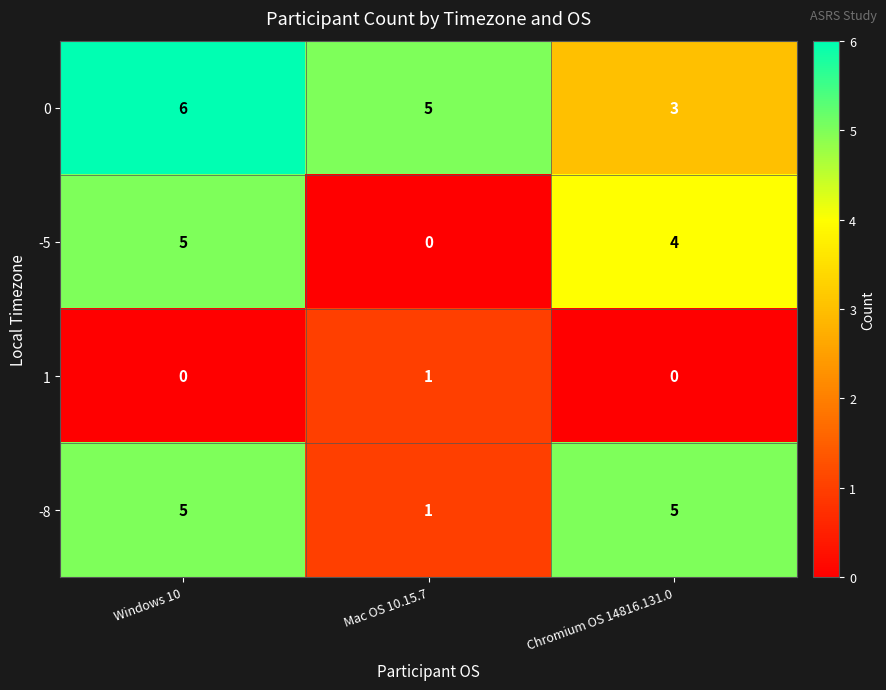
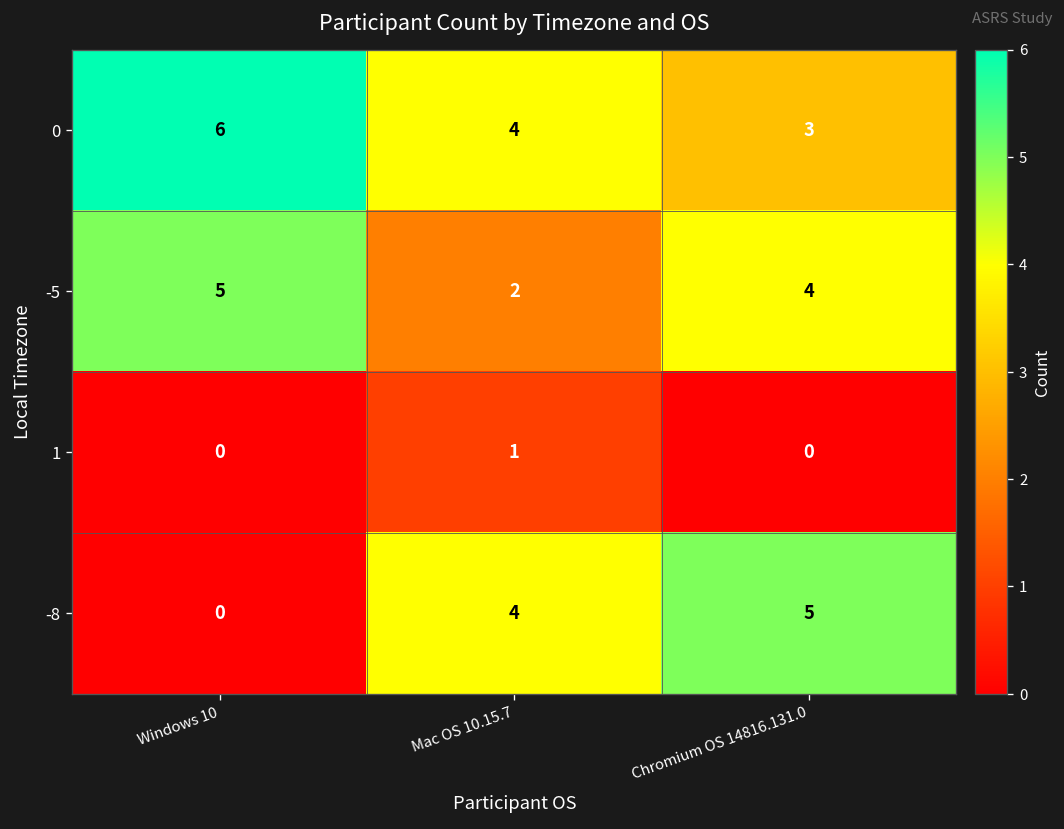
0, Mac OS 10.15.7: 5 -> 4
-5, Mac OS 10.15.7: 0 -> 2
-8, Windows 10: 5 -> 0
-8, Mac OS 10.15.7: 1 -> 4
